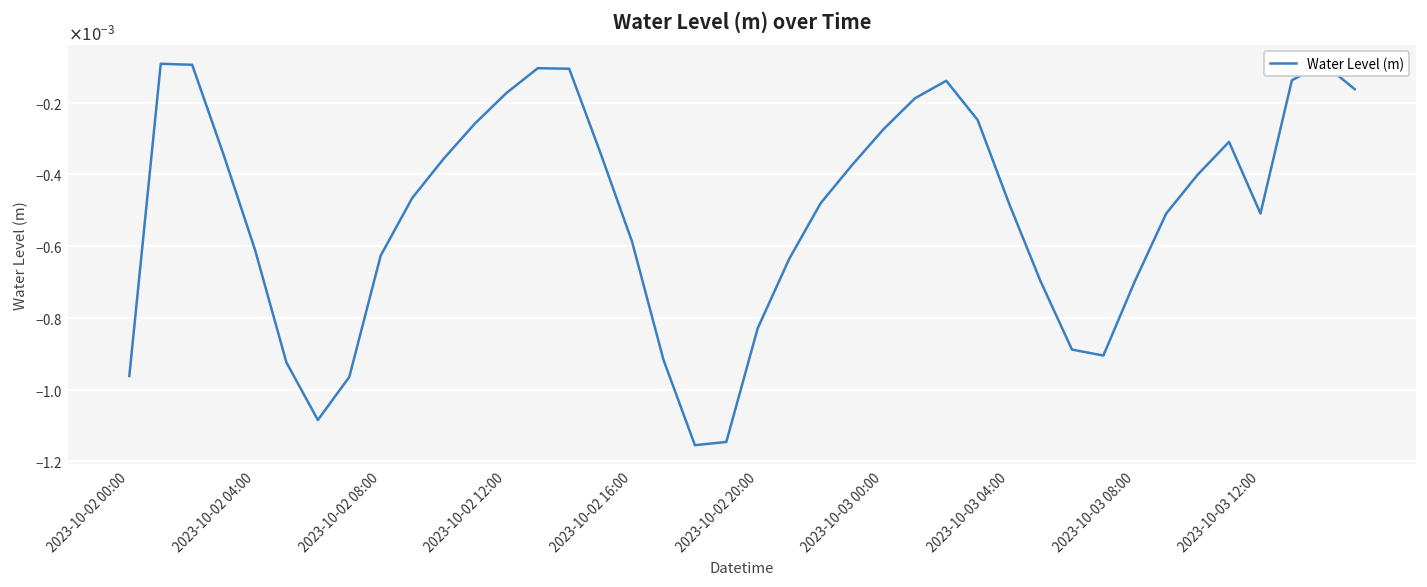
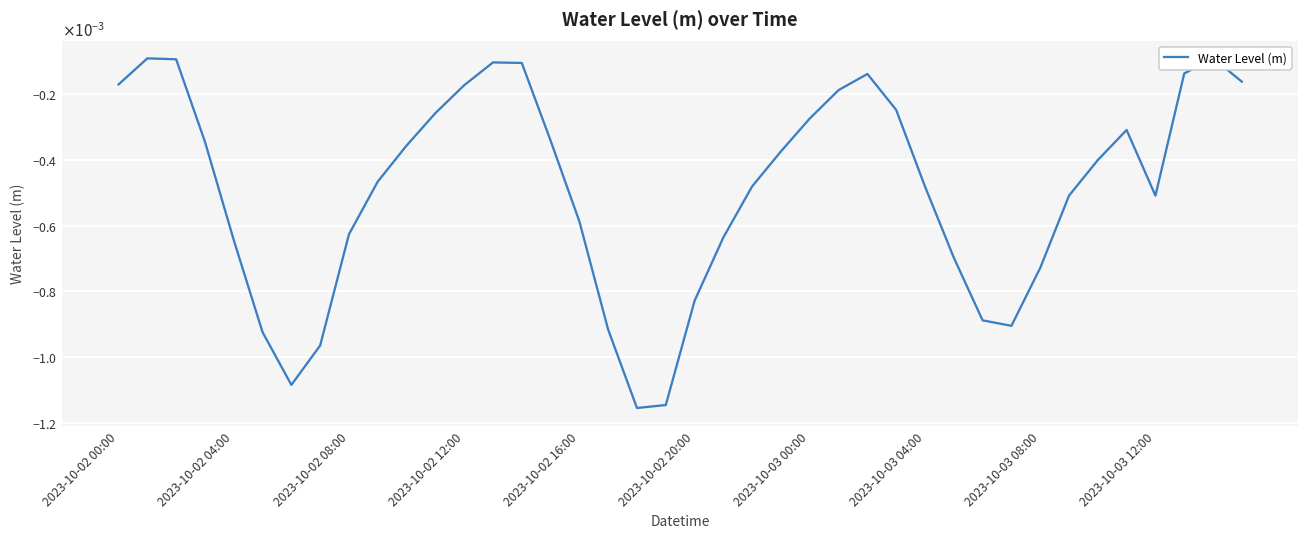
2023-10-02 00:00: -0.00096 -> -0.00017
2023-10-02 04:00: -0.00061 -> -0.00064
2023-10-03 08:00: -0.00070 -> -0.00073
